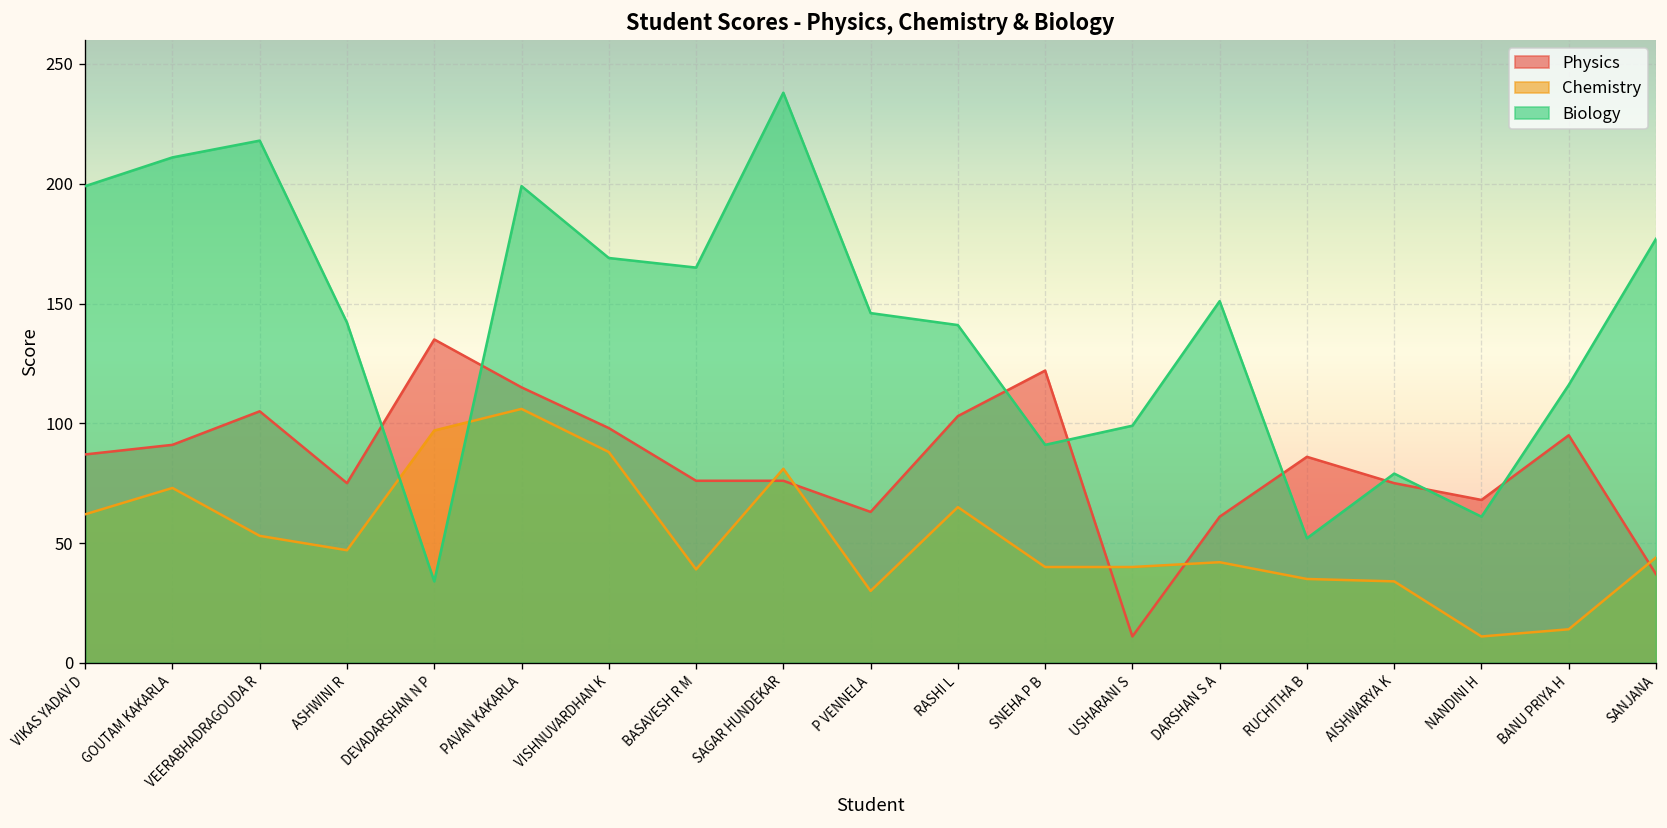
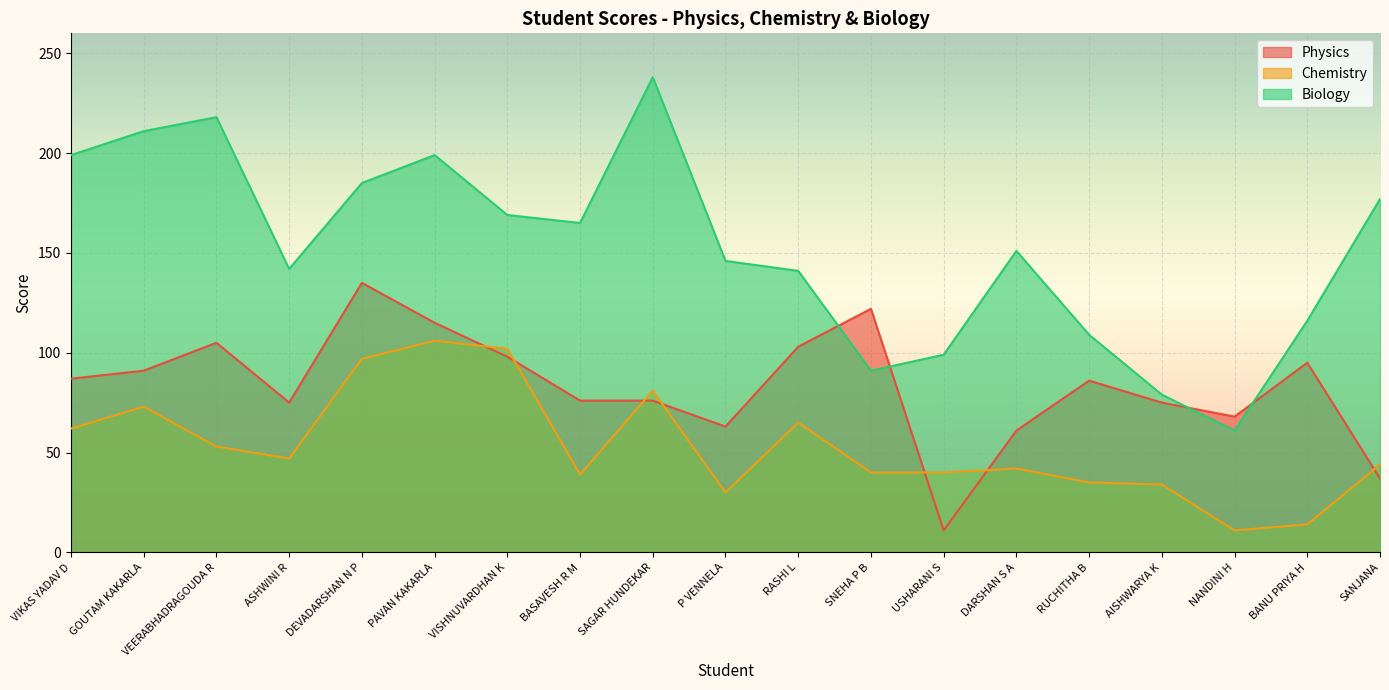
Biology, DEVADARSHAN N P: 34 -> 185
Chemistry, VISHNUVARDHAN K: 88 -> 102
Biology, RUCHITHA B: 52 -> 109
